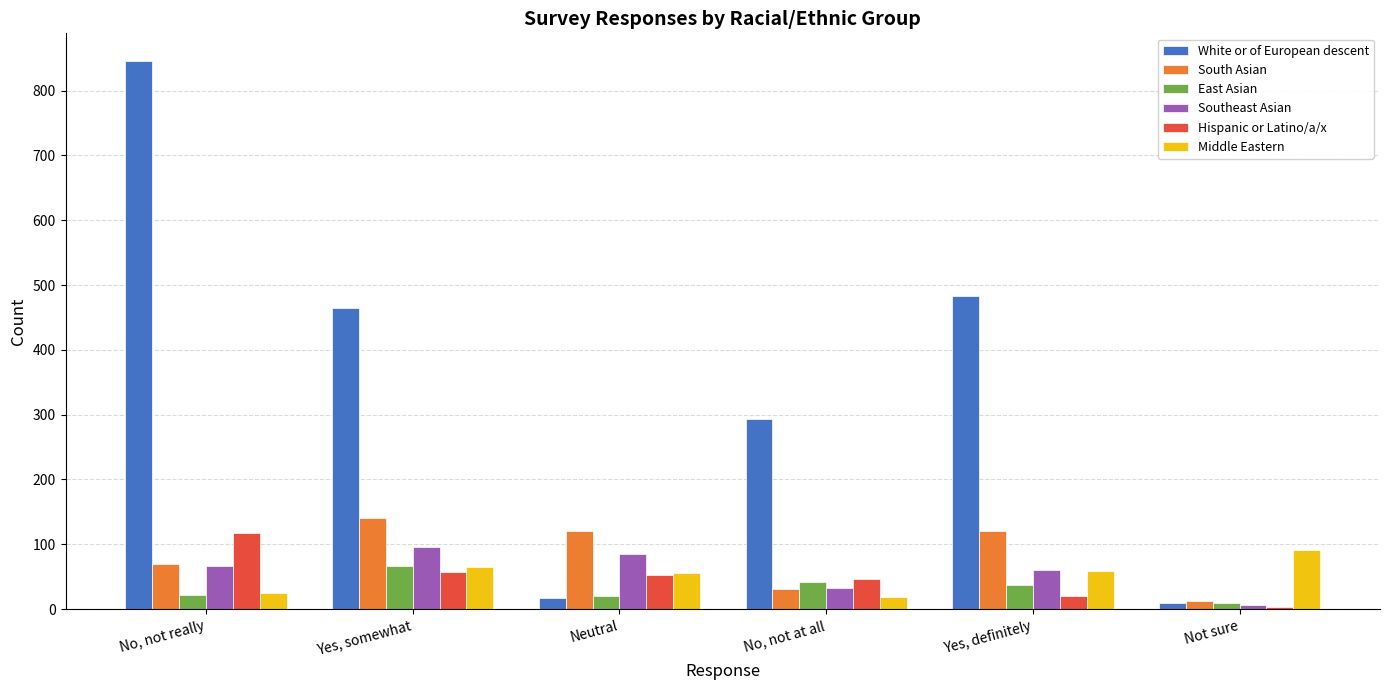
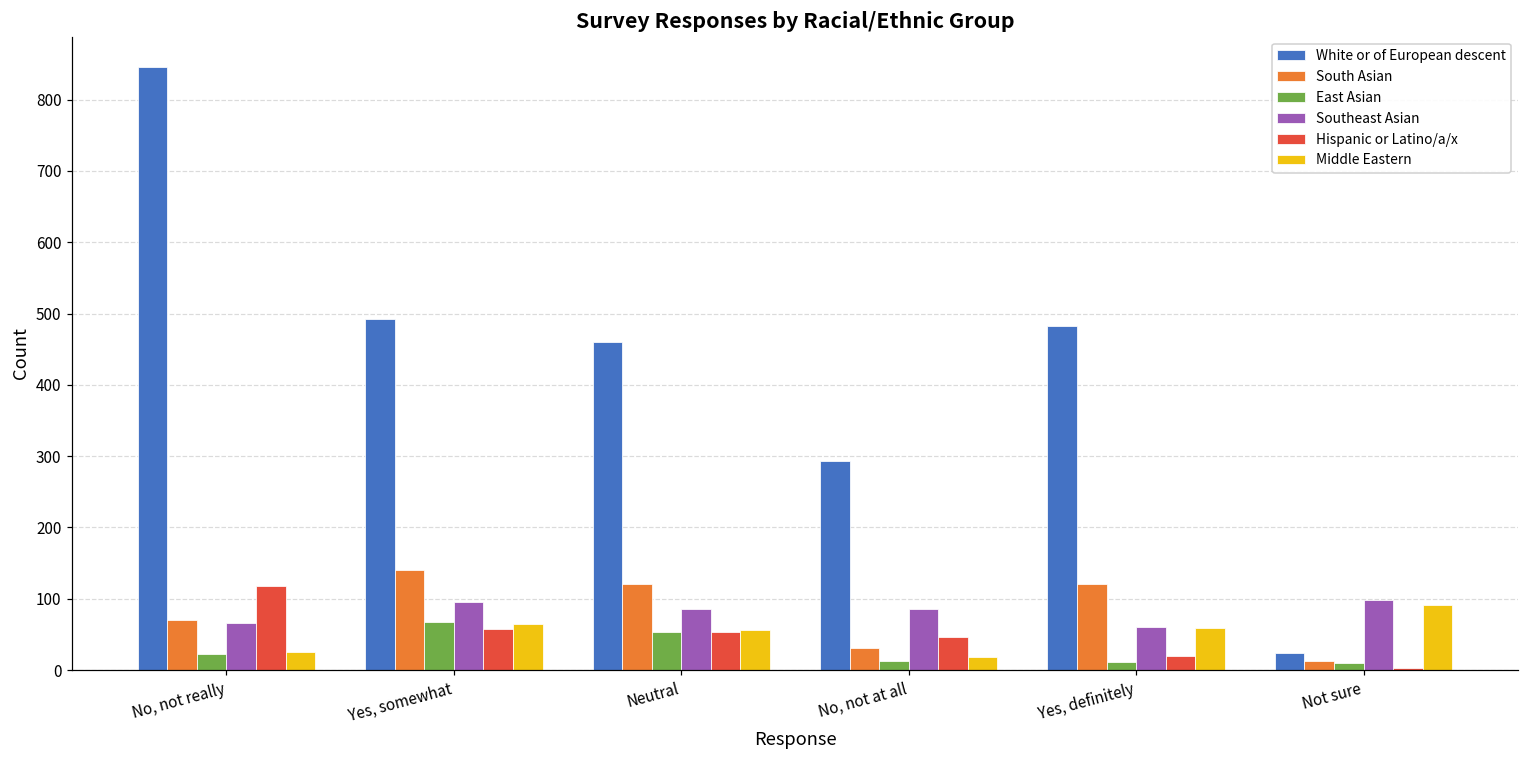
White or of European descent, Yes, somewhat: 470 -> 490
White or of European descent, Neutral: 20 -> 460
East Asian, Neutral: 20 -> 50
East Asian, No, not at all: 40 -> 10
Southeast Asian, No, not at all: 30 -> 90
East Asian, Yes, definitely: 40 -> 10
White or of European descent, Not sure: 10 -> 20
Southeast Asian, Not sure: 10 -> 100
